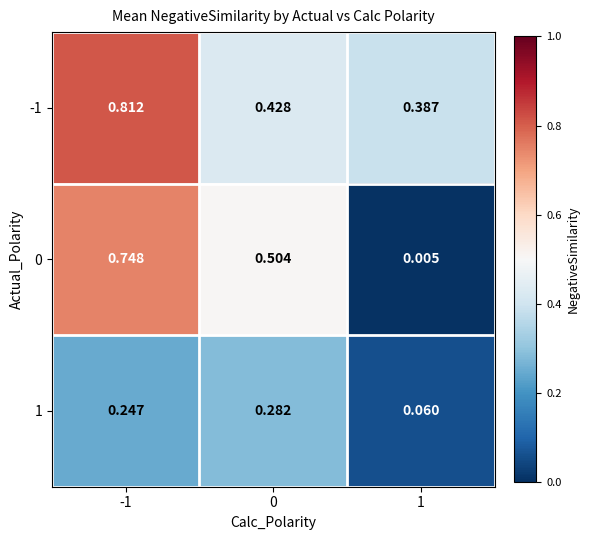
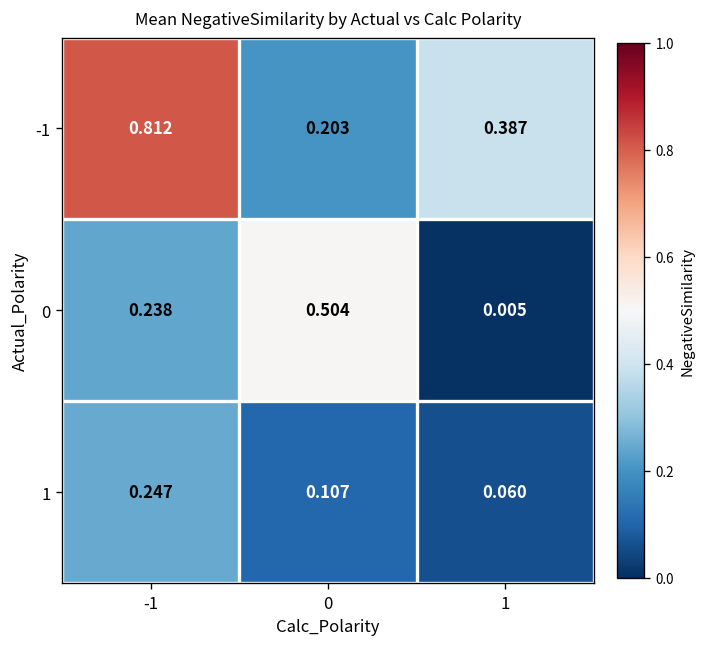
-1, 0: 0.428 -> 0.203
0, -1: 0.748 -> 0.238
1, 0: 0.282 -> 0.107
